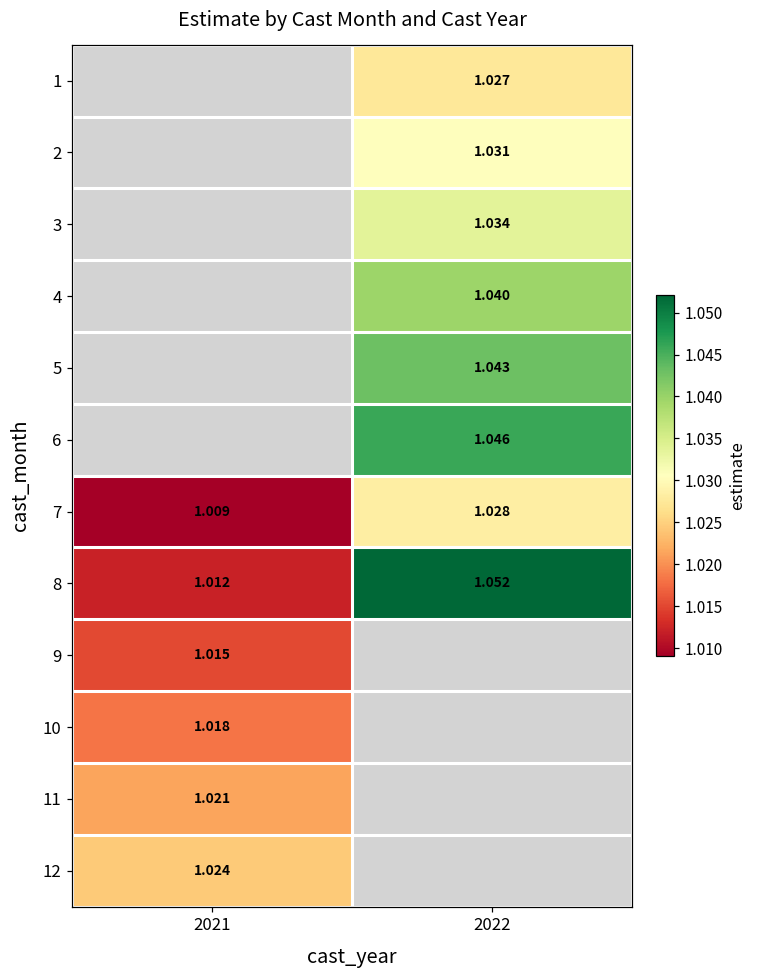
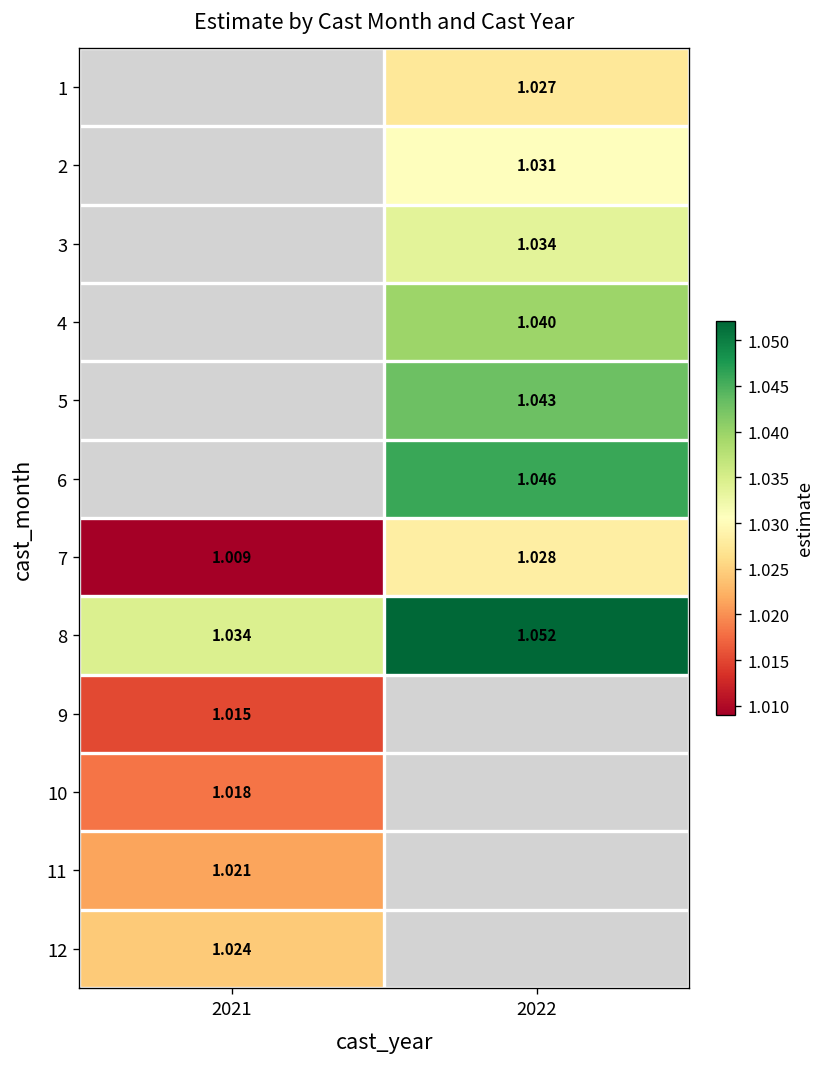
8, 2021: 1.012 -> 1.034
